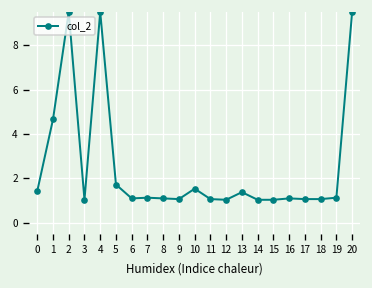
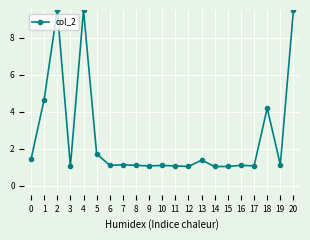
10: 1.5 -> 1.1
18: 1.1 -> 4.2
